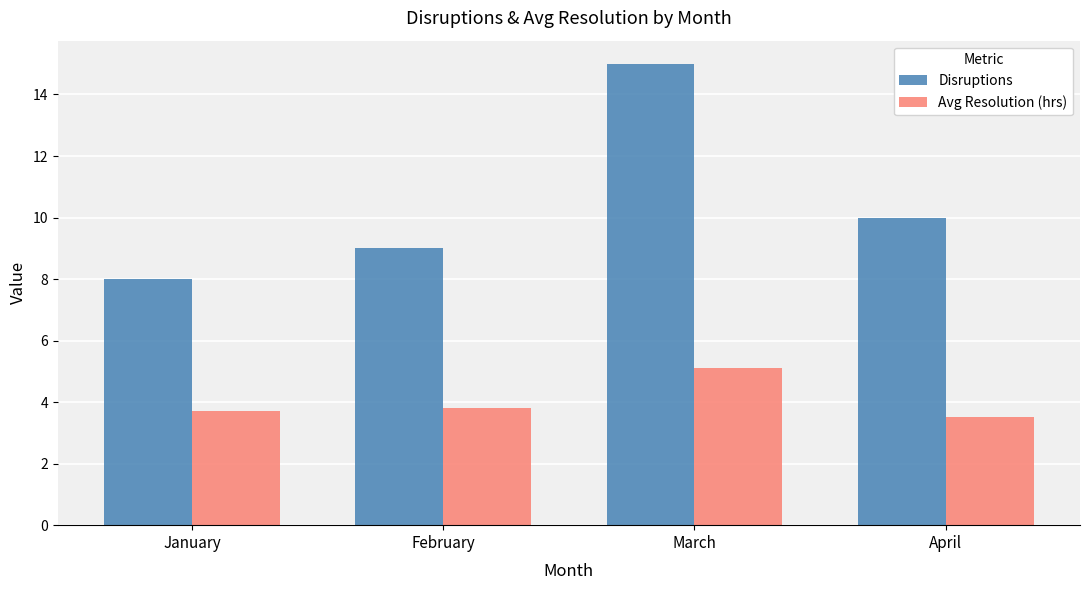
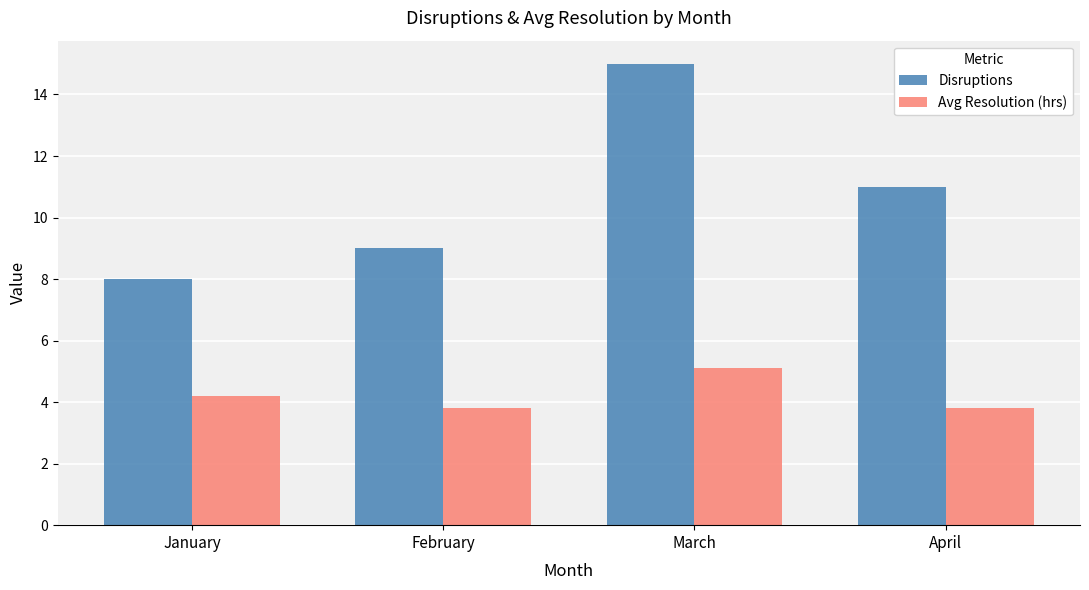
Avg Resolution (hrs), January: 3.7 -> 4.2
Disruptions, April: 10 -> 11
Avg Resolution (hrs), April: 3.5 -> 3.8
